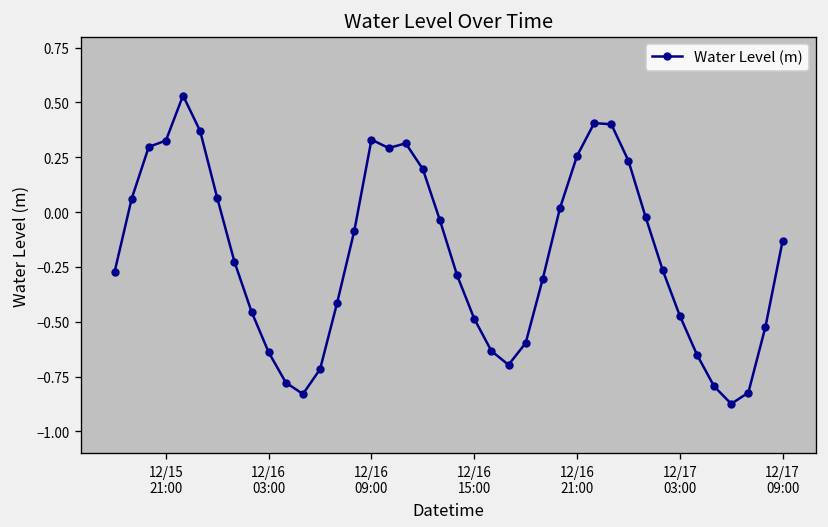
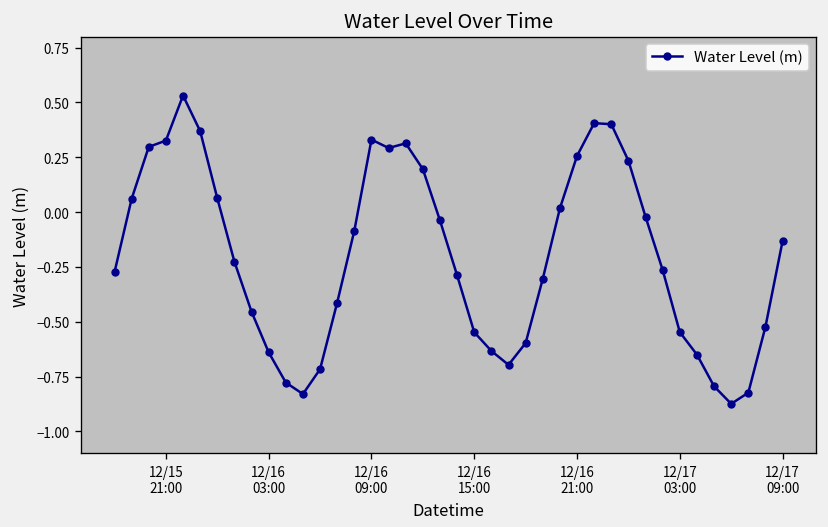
12/16 15:00: -0.49 -> -0.55
12/17 03:00: -0.47 -> -0.55
